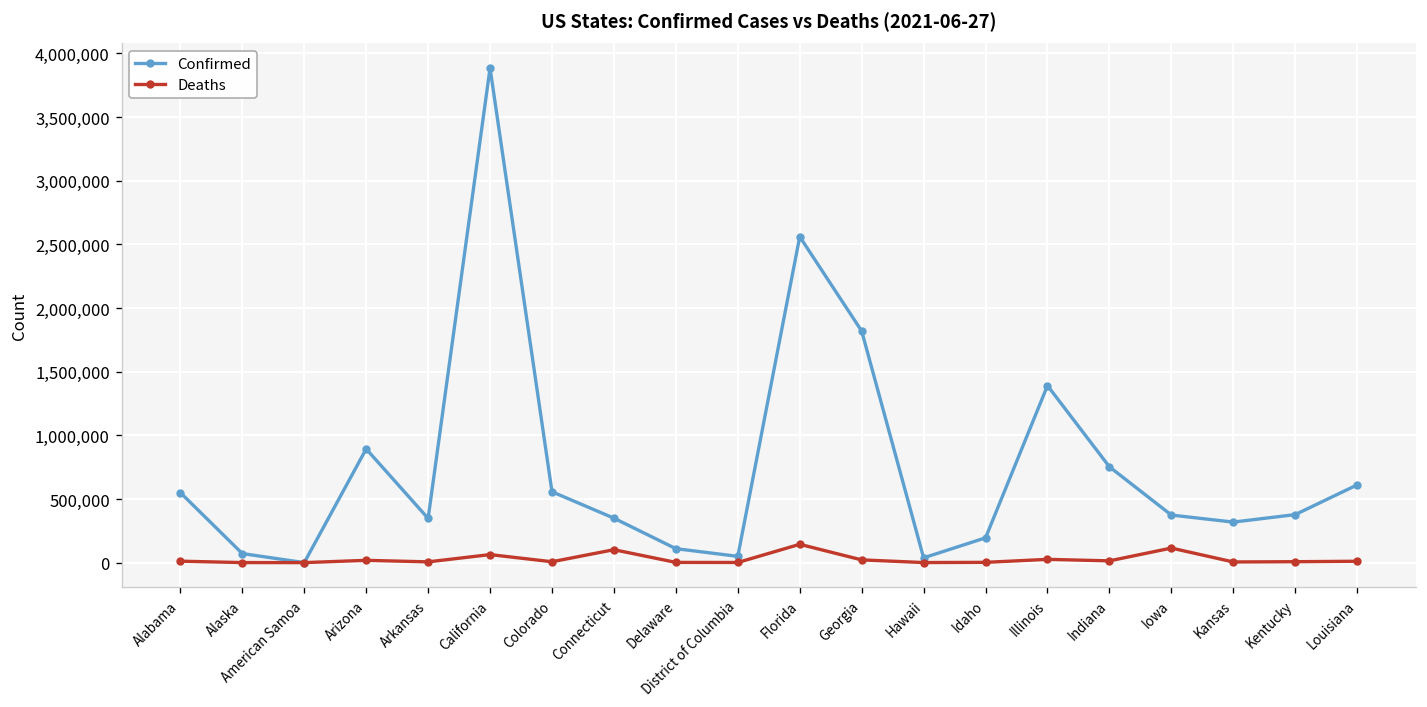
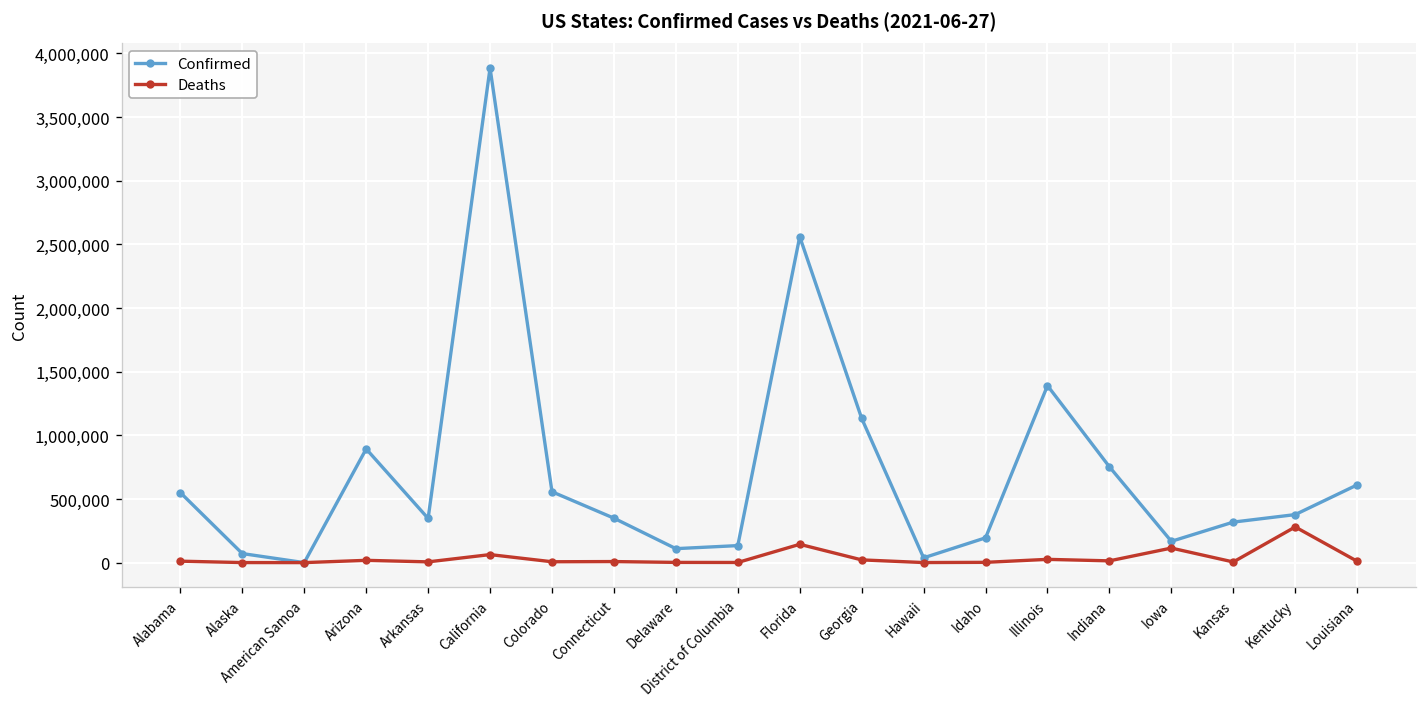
Deaths, Connecticut: 100,000 -> 10,000
Confirmed, District of Columbia: 50,000 -> 130,000
Confirmed, Georgia: 1,820,000 -> 1,130,000
Confirmed, Iowa: 370,000 -> 170,000
Deaths, Kentucky: 10,000 -> 280,000
